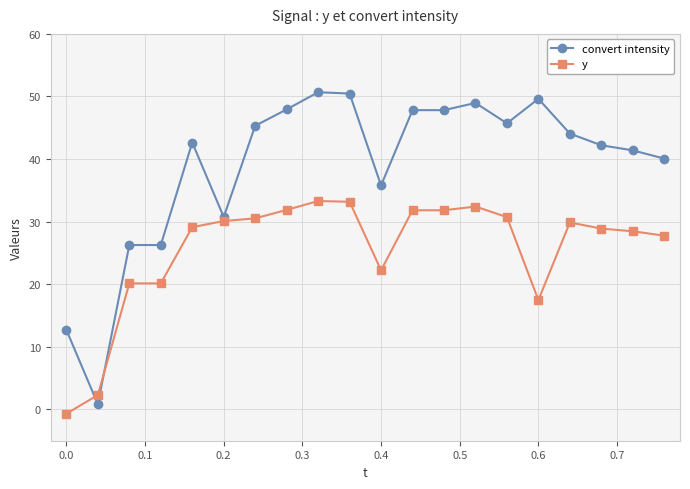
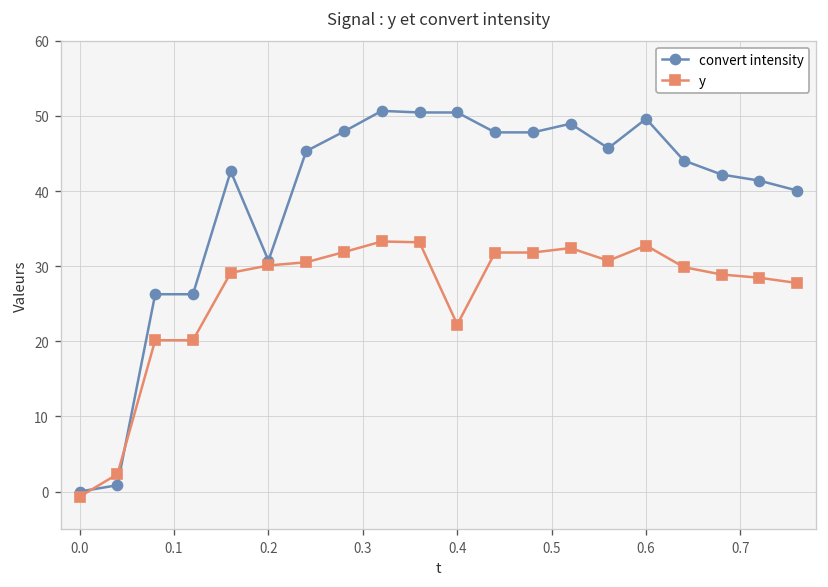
convert intensity, 0.0: 13 -> 0
convert intensity, 0.4: 36 -> 50
y, 0.6: 17 -> 33
